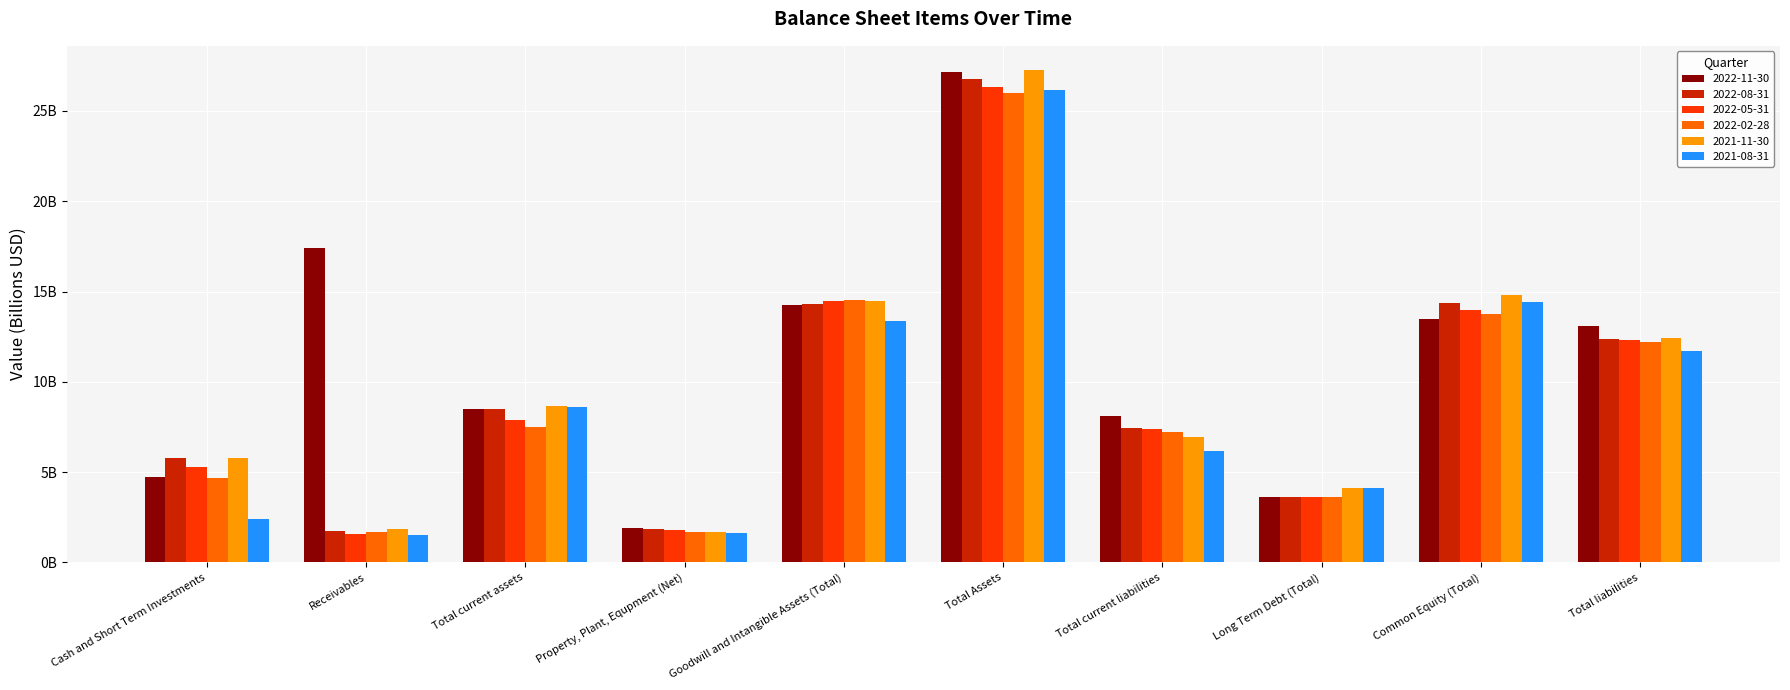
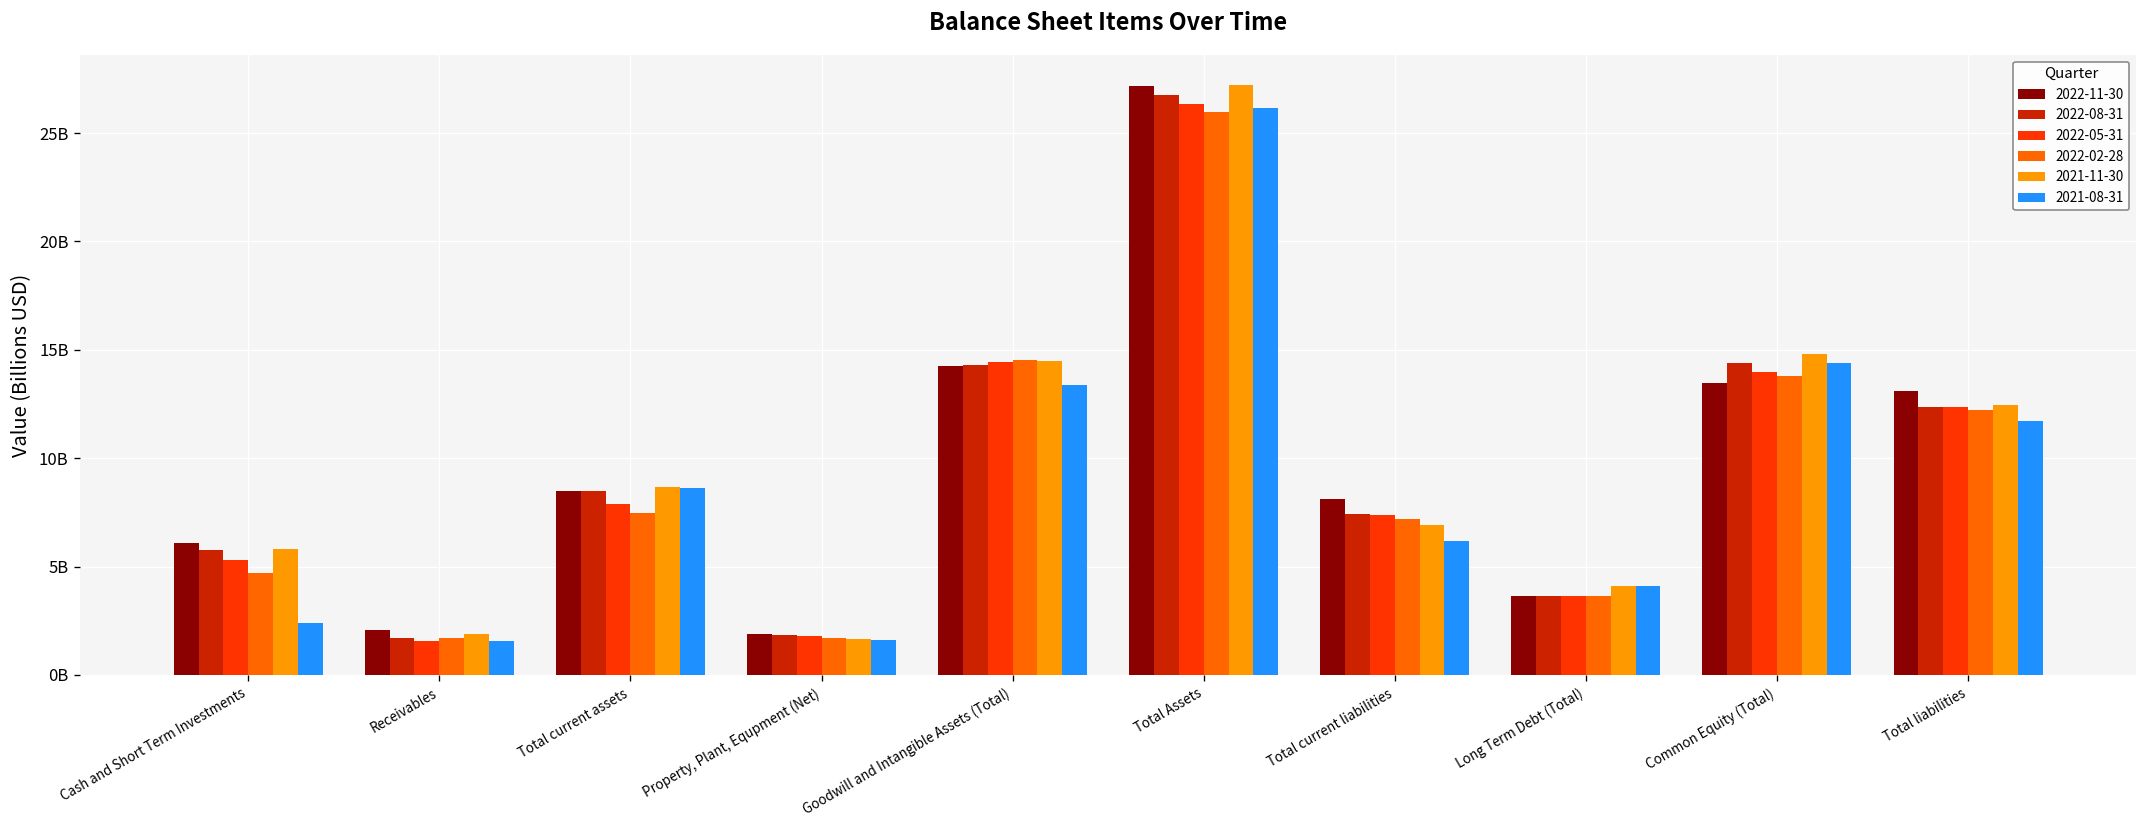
2022-11-30, Cash and Short Term Investments: 4700000000 -> 6100000000
2022-11-30, Receivables: 17400000000 -> 2100000000
